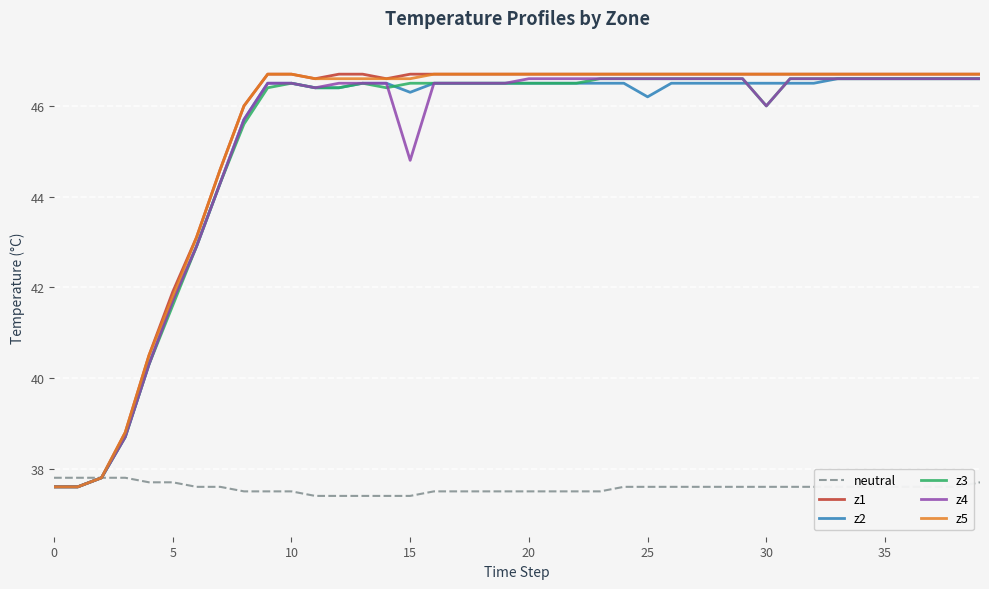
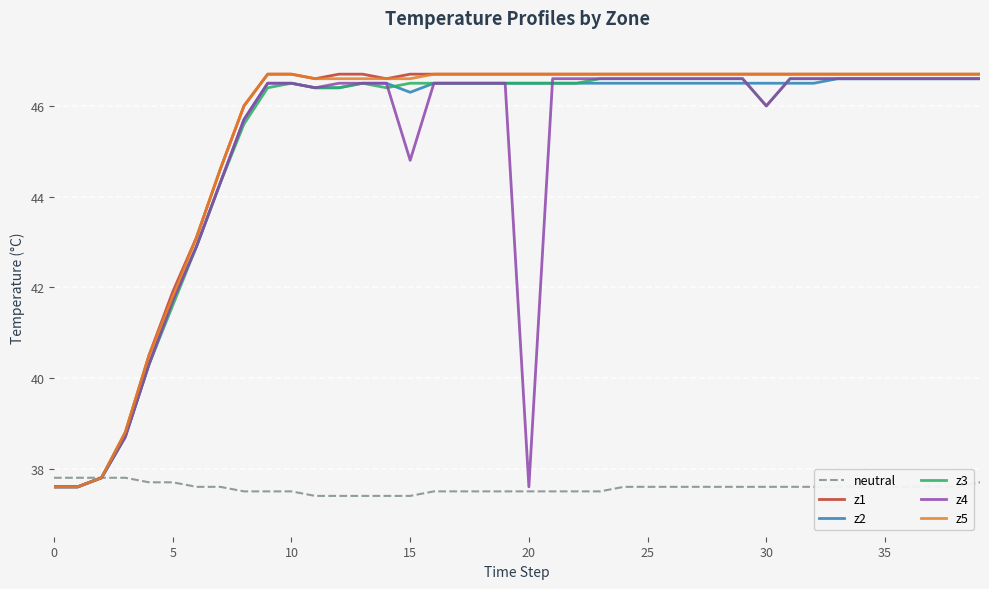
z4, 20: 46.6 -> 37.6
z2, 25: 46.2 -> 46.5
